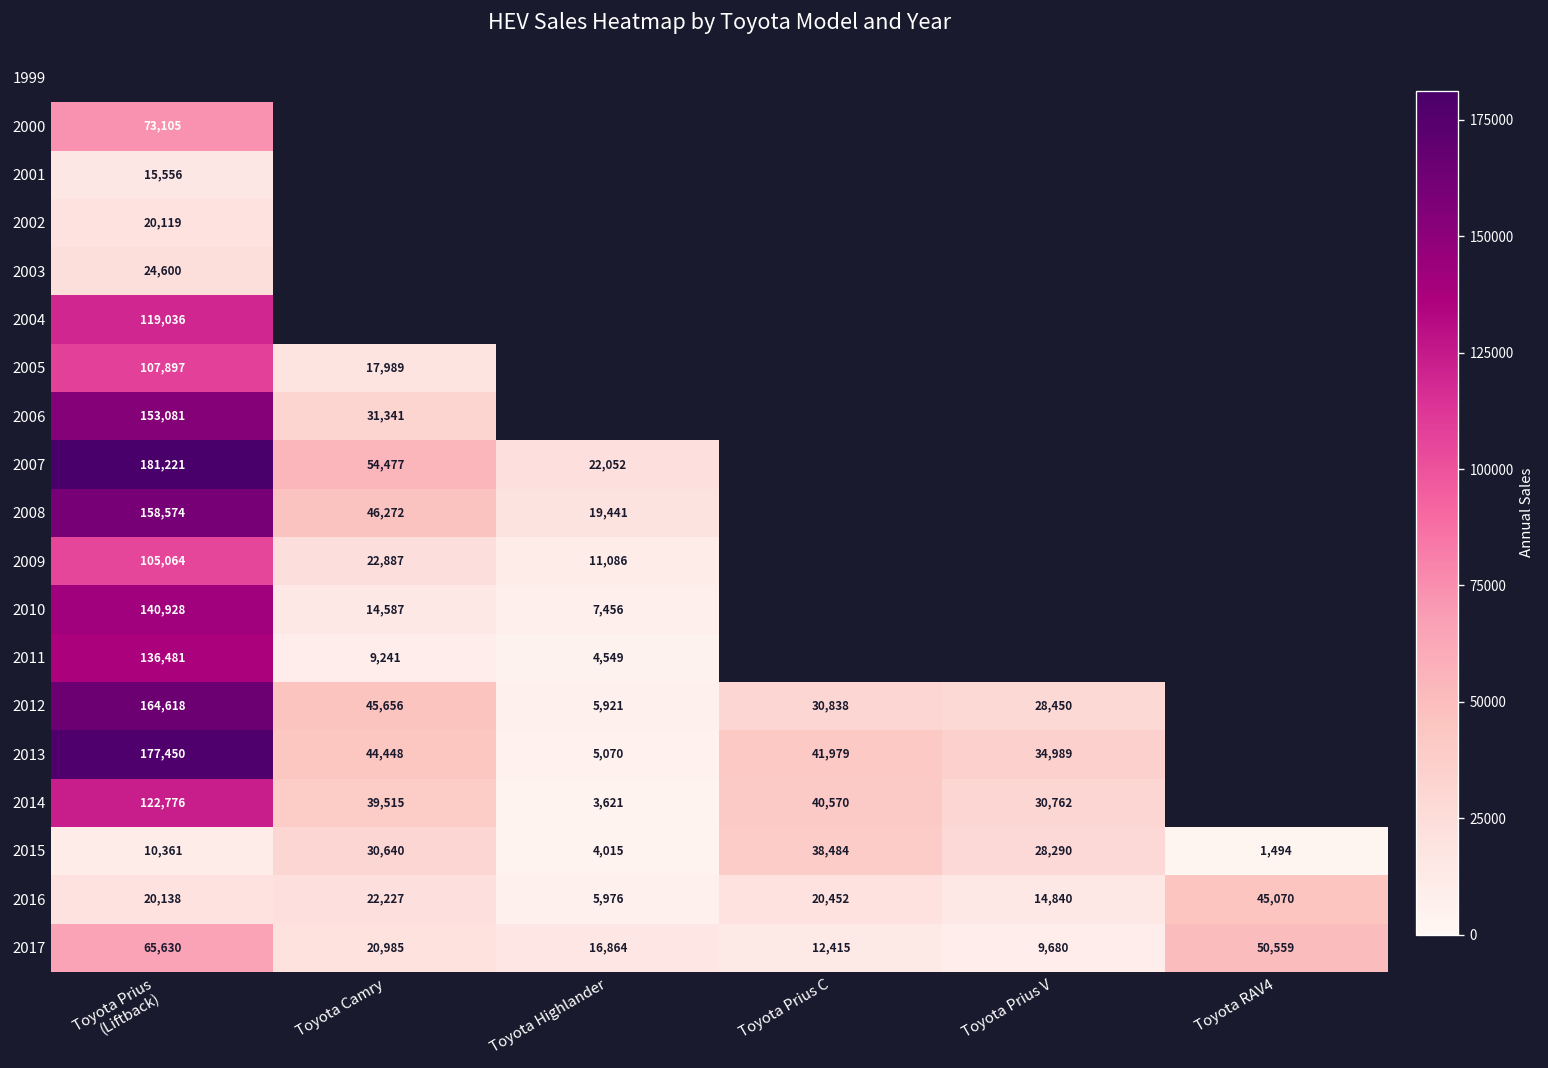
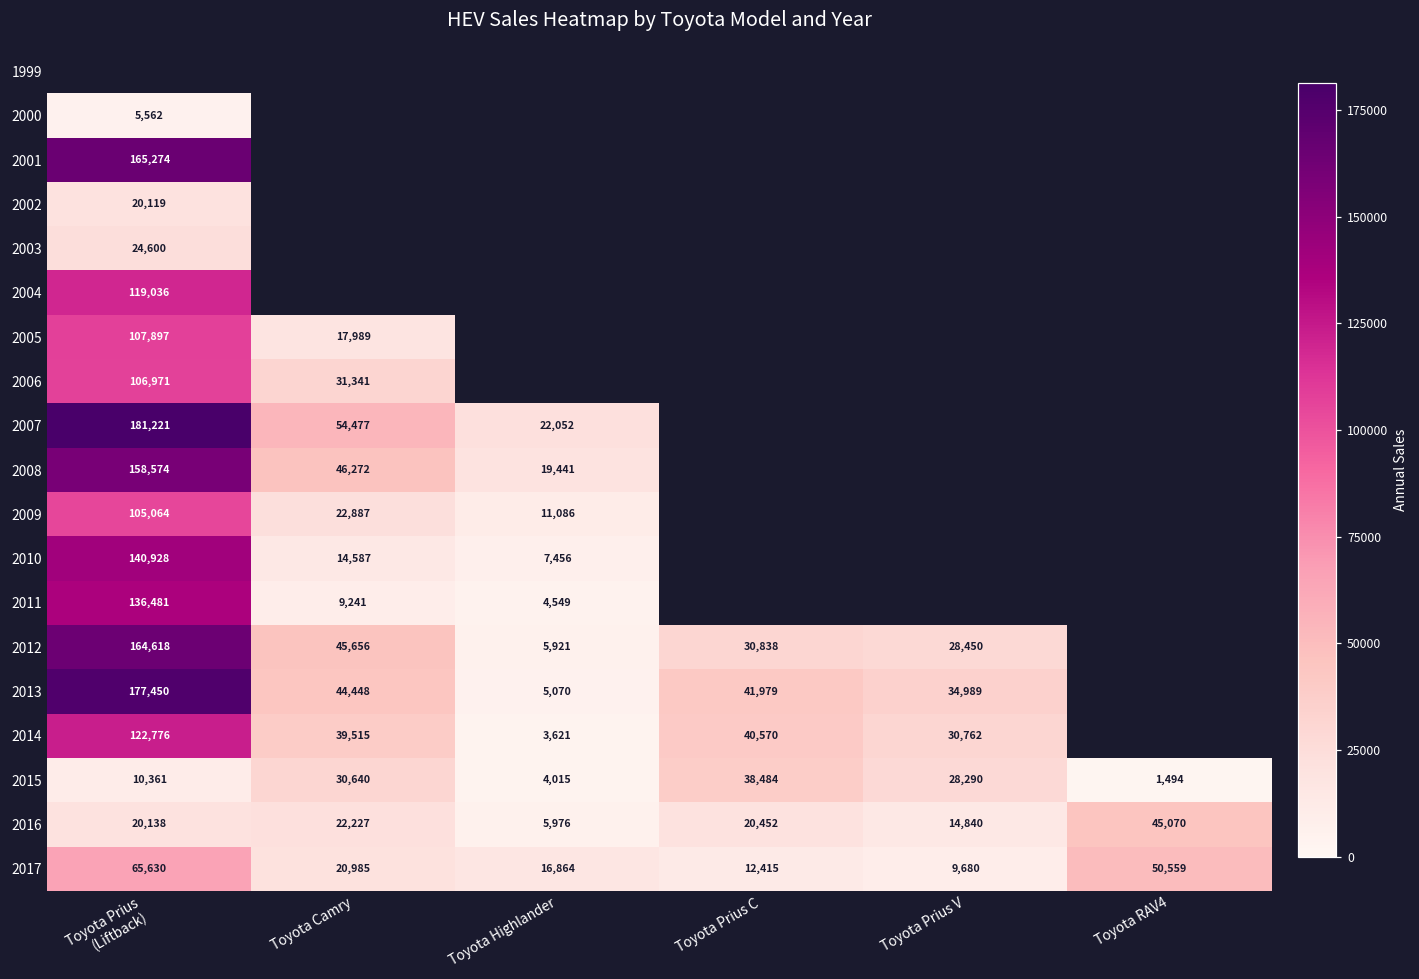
2000, Toyota Prius (Liftback): 73,105 -> 5,562
2001, Toyota Prius (Liftback): 15,556 -> 165,274
2006, Toyota Prius (Liftback): 153,081 -> 106,971
